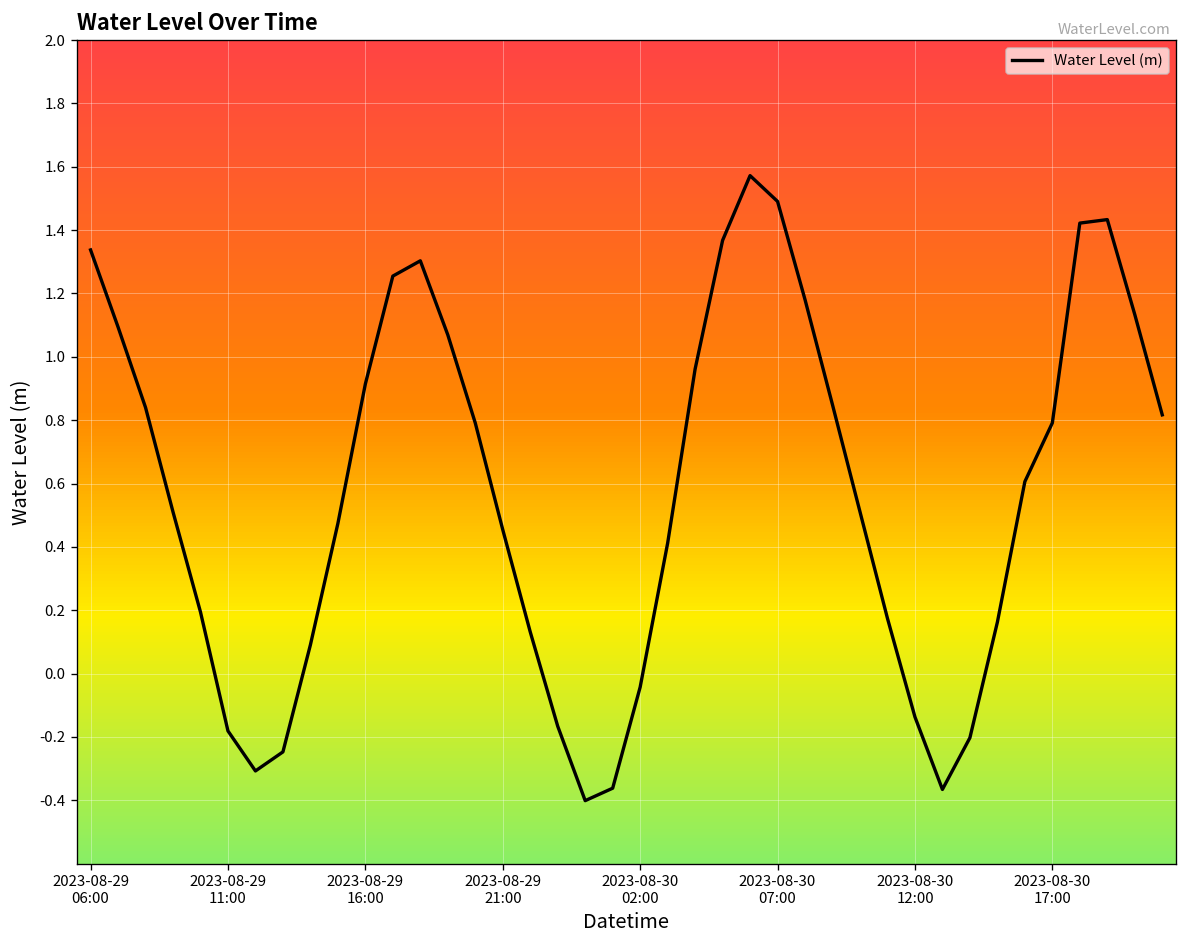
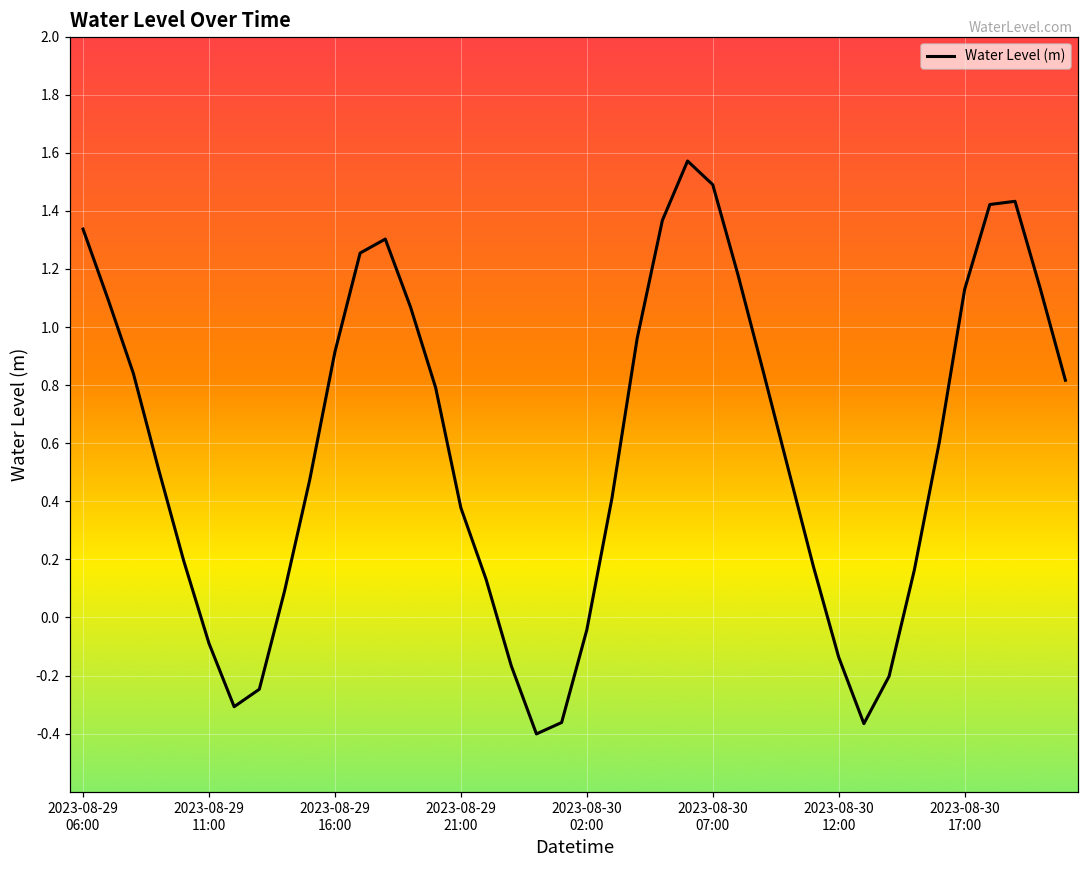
2023-08-29 11:00: -0.18 -> -0.09
2023-08-29 21:00: 0.45 -> 0.38
2023-08-30 17:00: 0.79 -> 1.13
